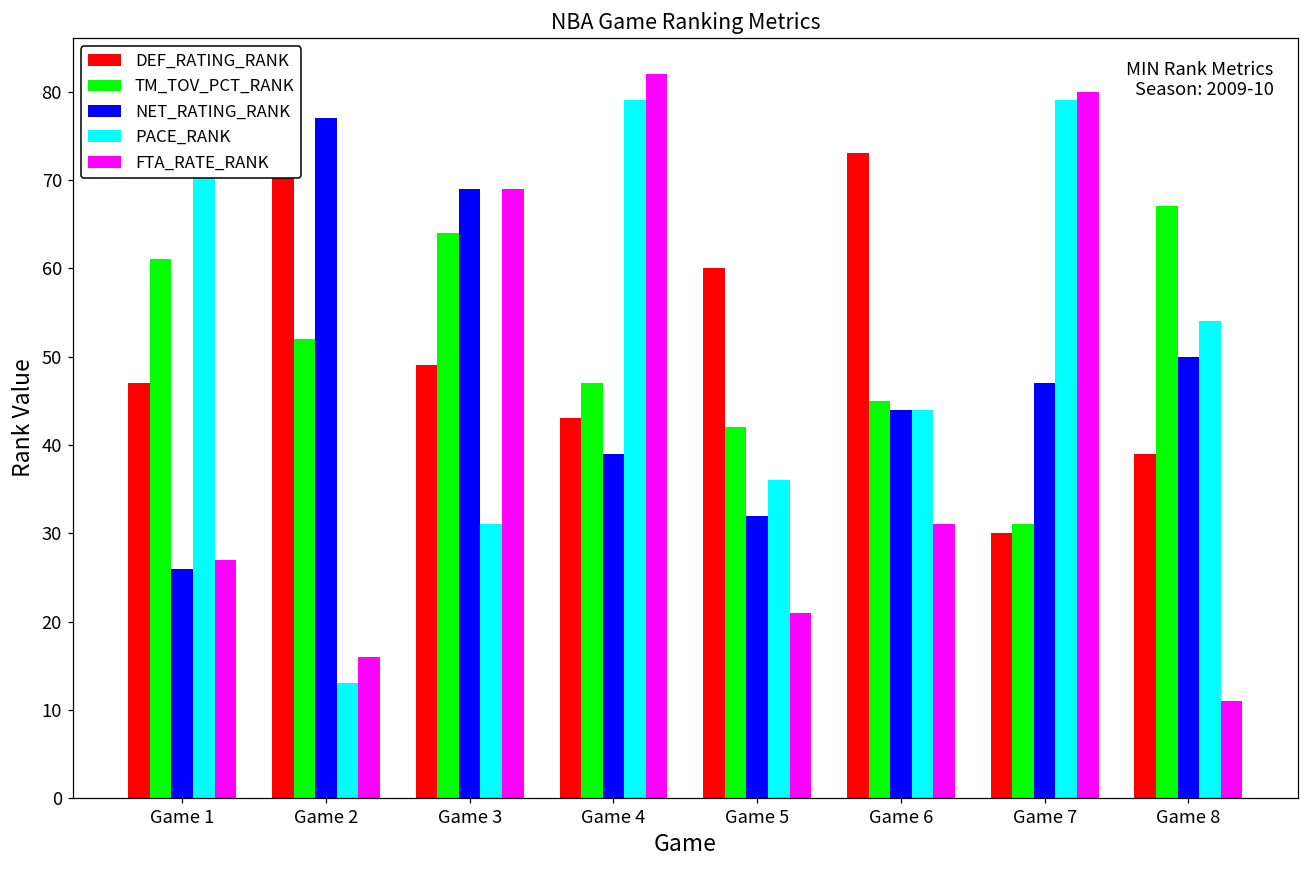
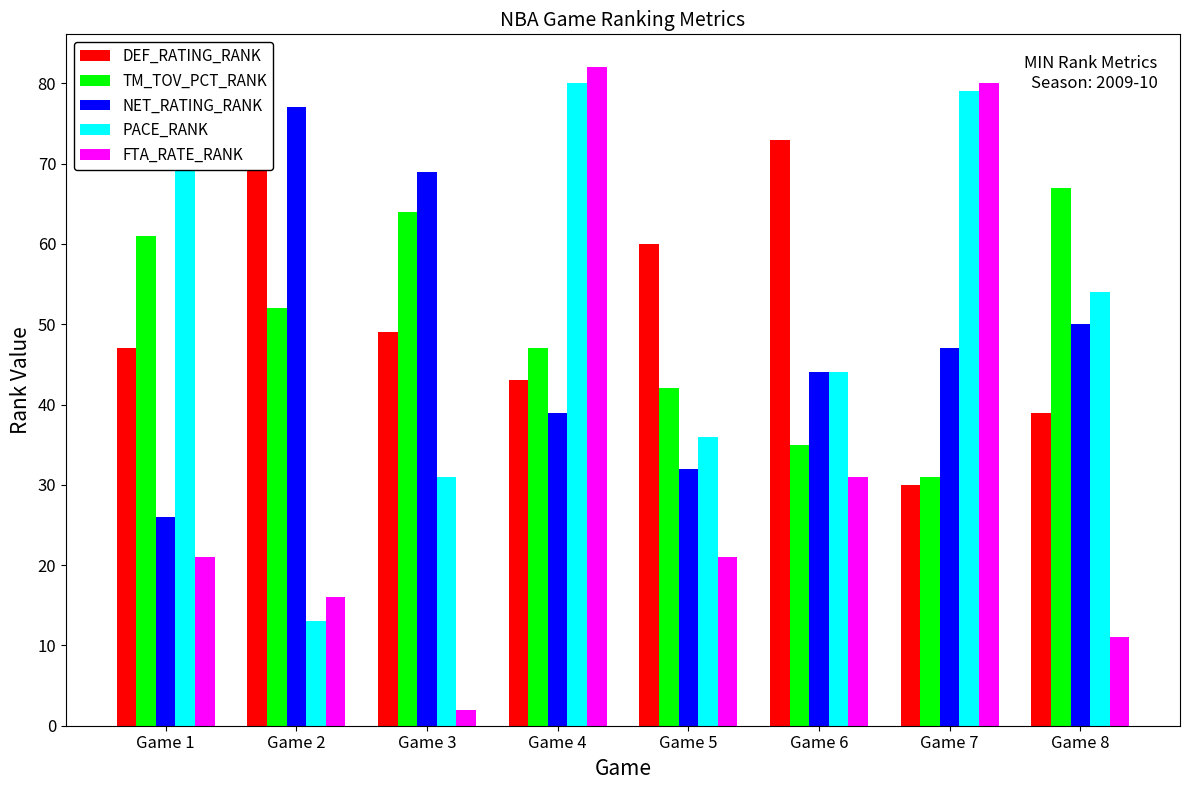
FTA_RATE_RANK, Game 1: 27 -> 21
FTA_RATE_RANK, Game 3: 69 -> 2
PACE_RANK, Game 4: 79 -> 80
TM_TOV_PCT_RANK, Game 6: 45 -> 35
